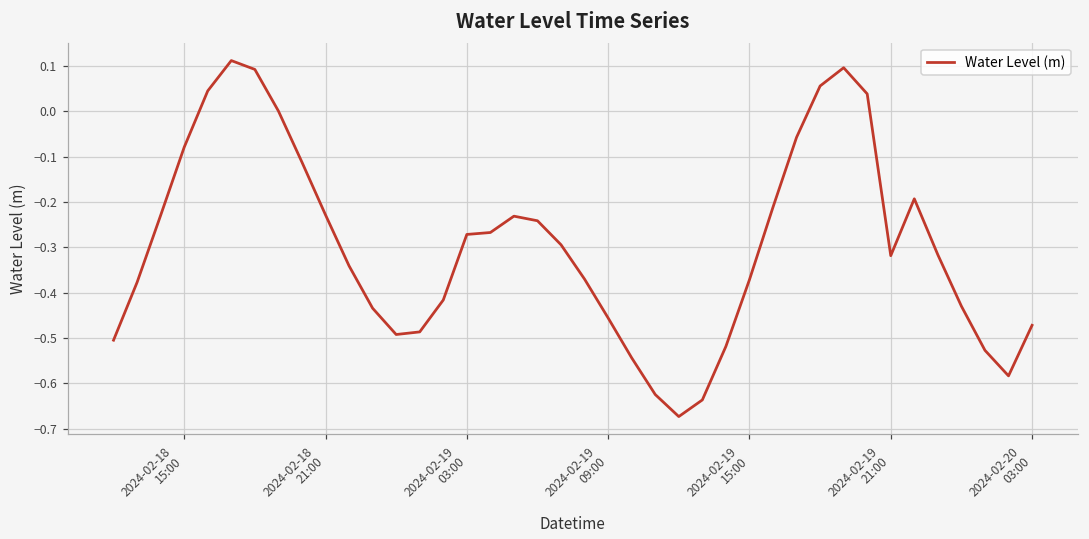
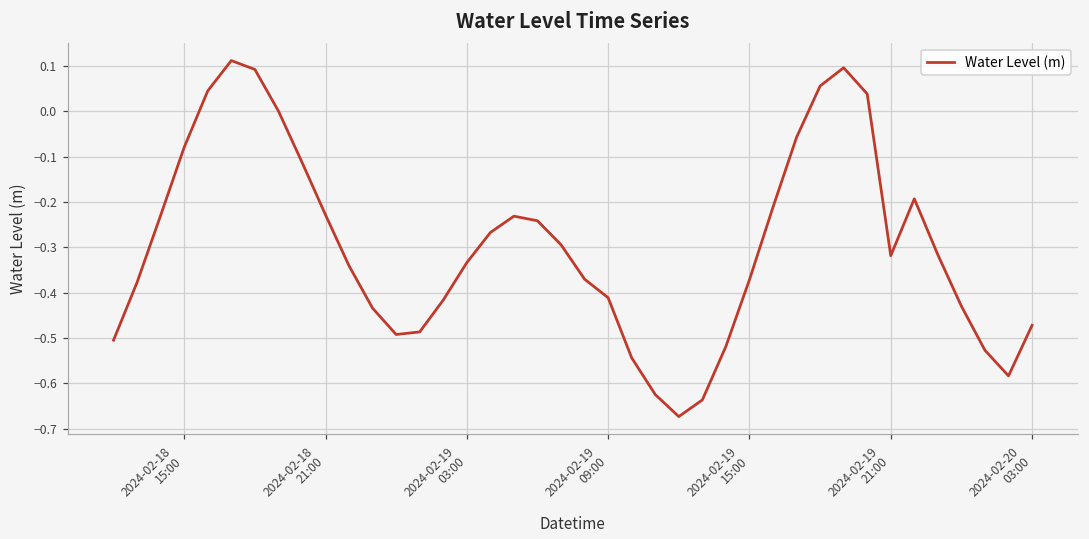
2024-02-19 03:00: -0.27 -> -0.33
2024-02-19 09:00: -0.46 -> -0.41
